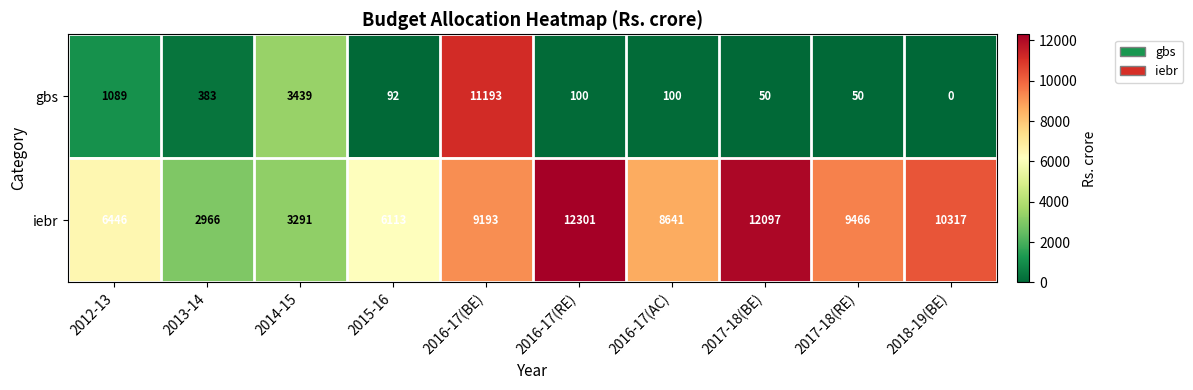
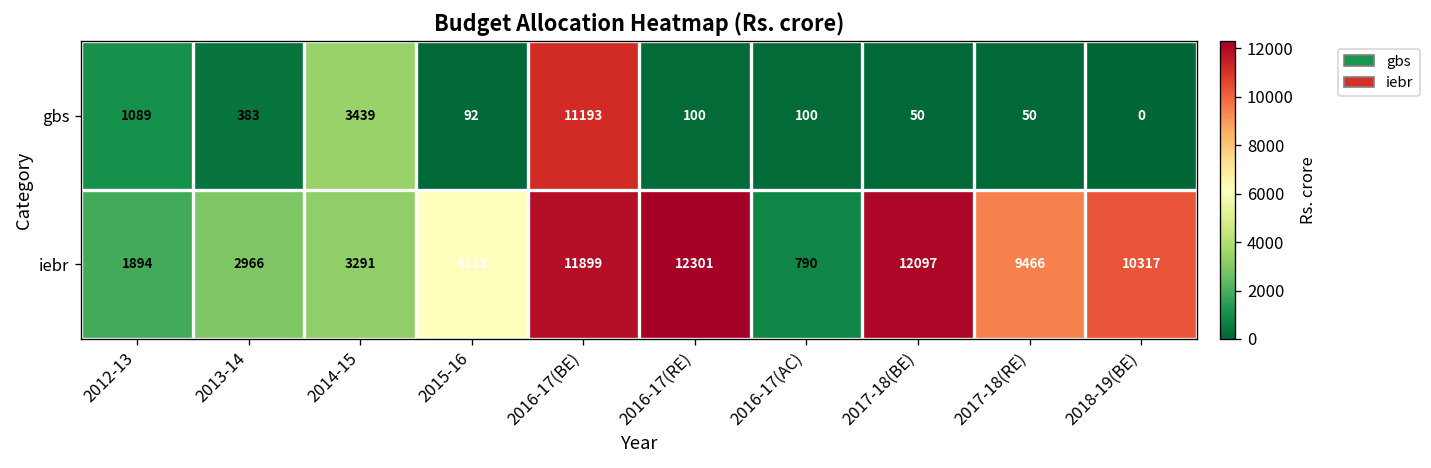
iebr, 2012-13: 6446 -> 1894
iebr, 2016-17(BE): 9193 -> 11899
iebr, 2016-17(AC): 8641 -> 790
